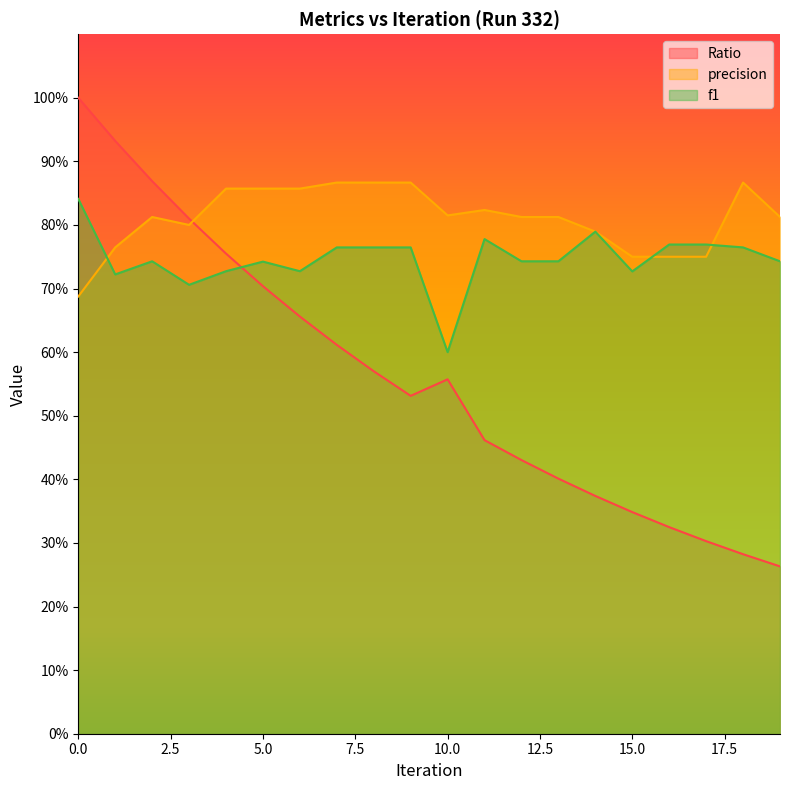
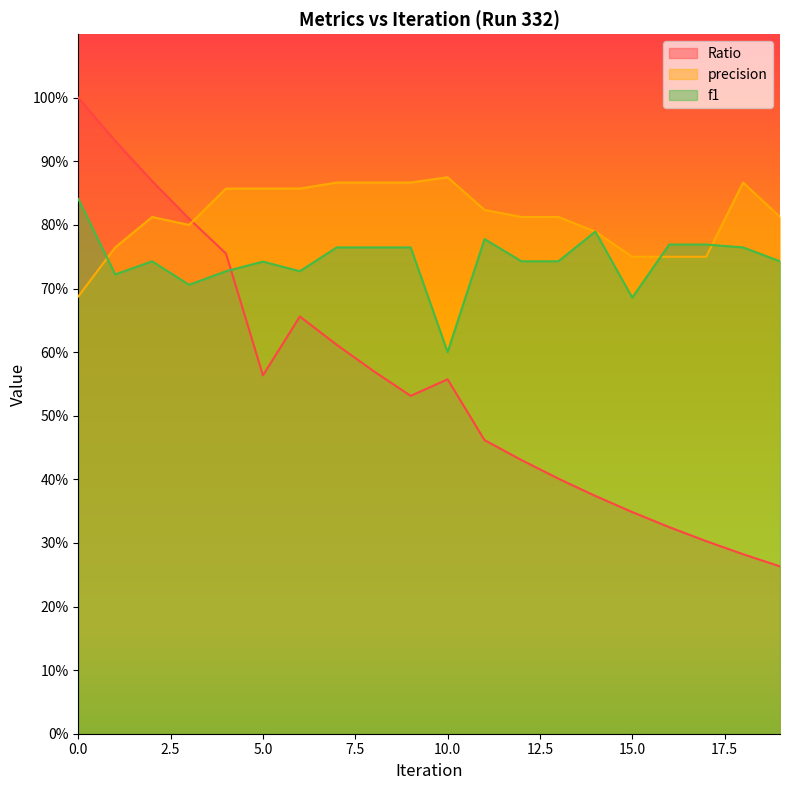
Ratio, 5.0: 70% -> 56%
precision, 10.0: 82% -> 88%
f1, 15.0: 73% -> 69%
